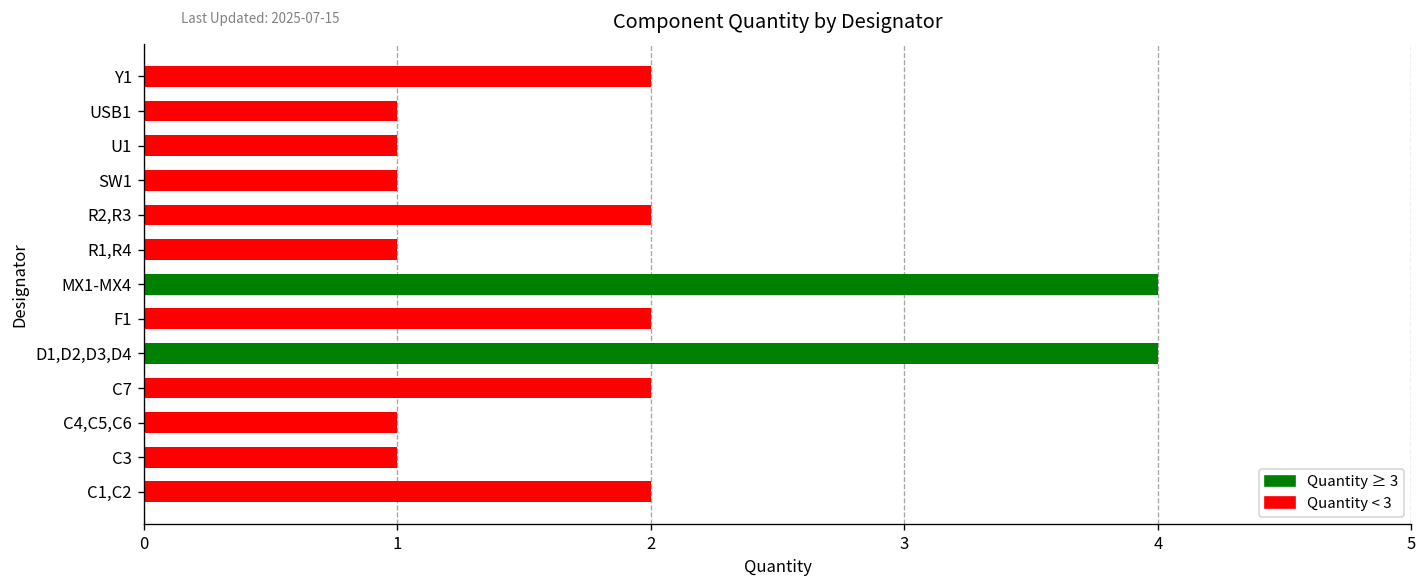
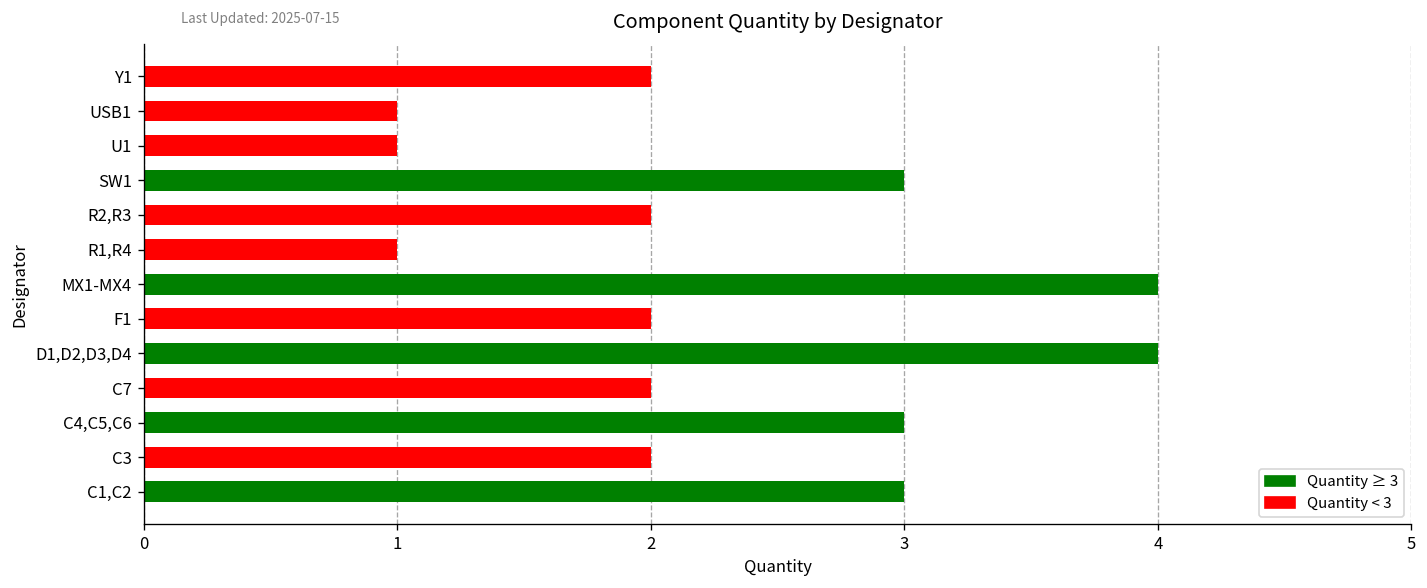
SW1: 1 -> 3
C4,C5,C6: 1 -> 3
C3: 1 -> 2
C1,C2: 2 -> 3
